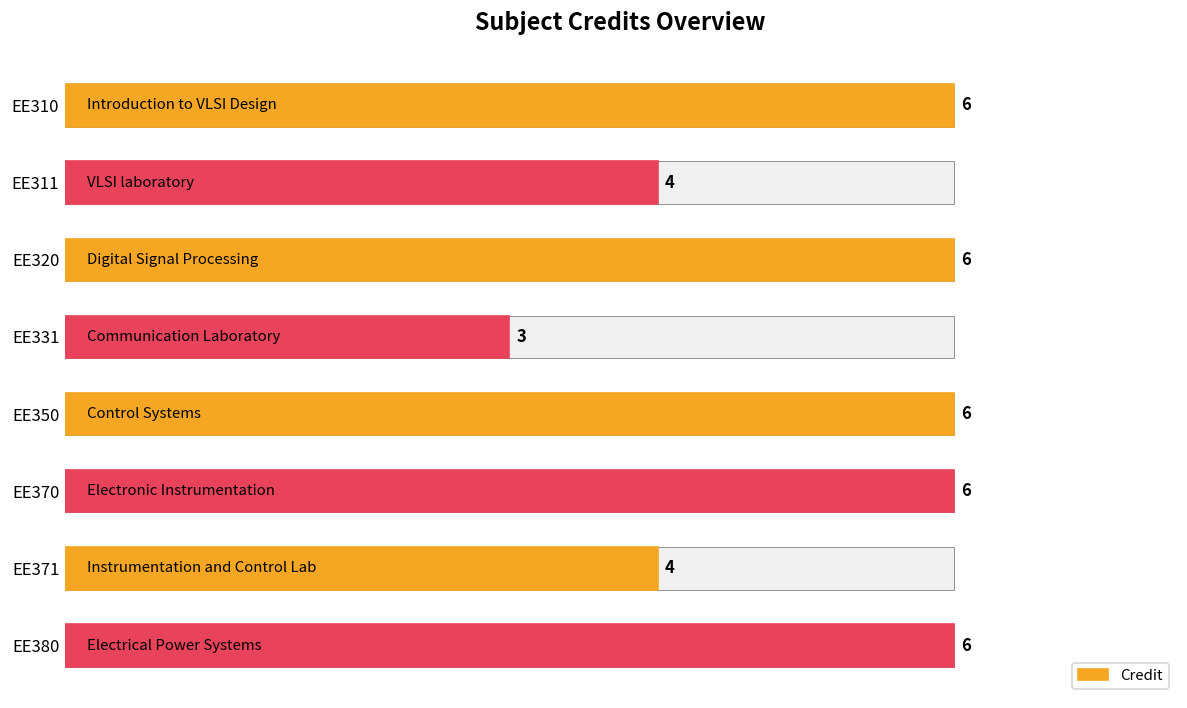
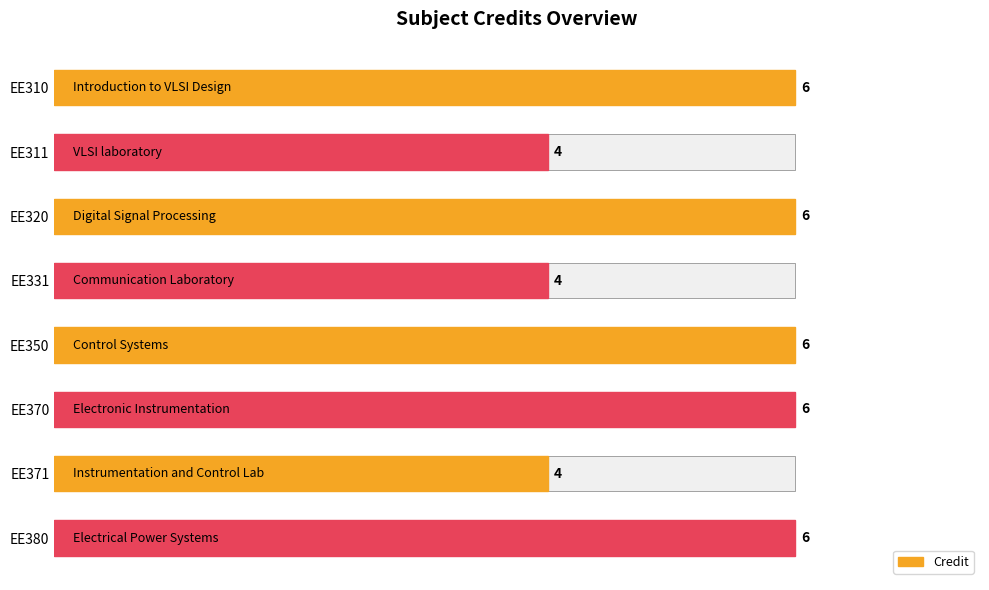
Credit, EE331: 3 -> 4
